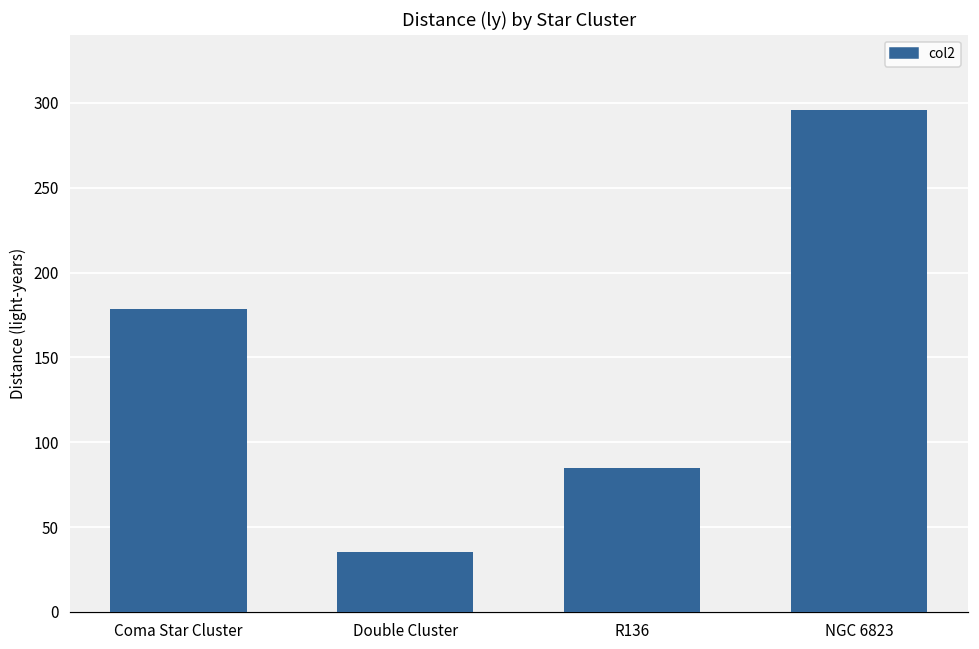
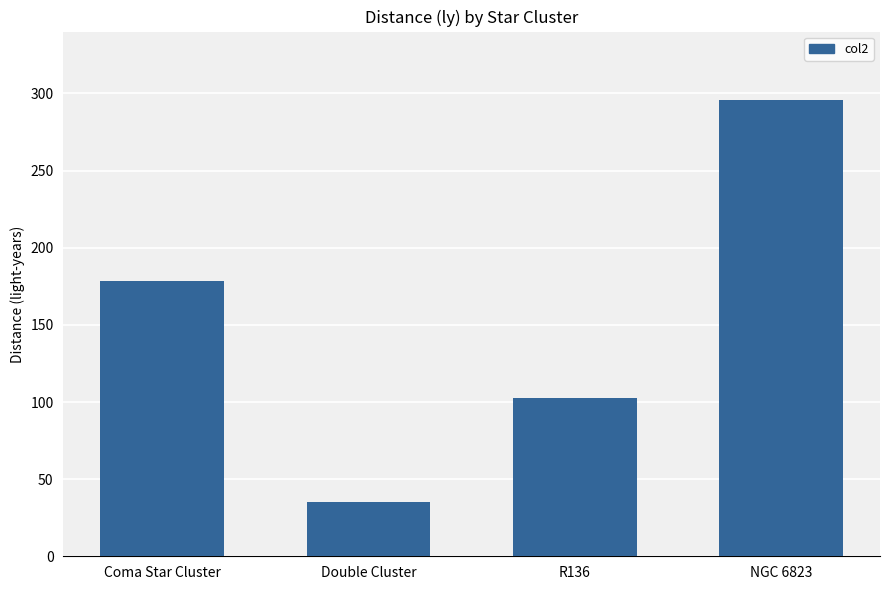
R136: 85 -> 102
